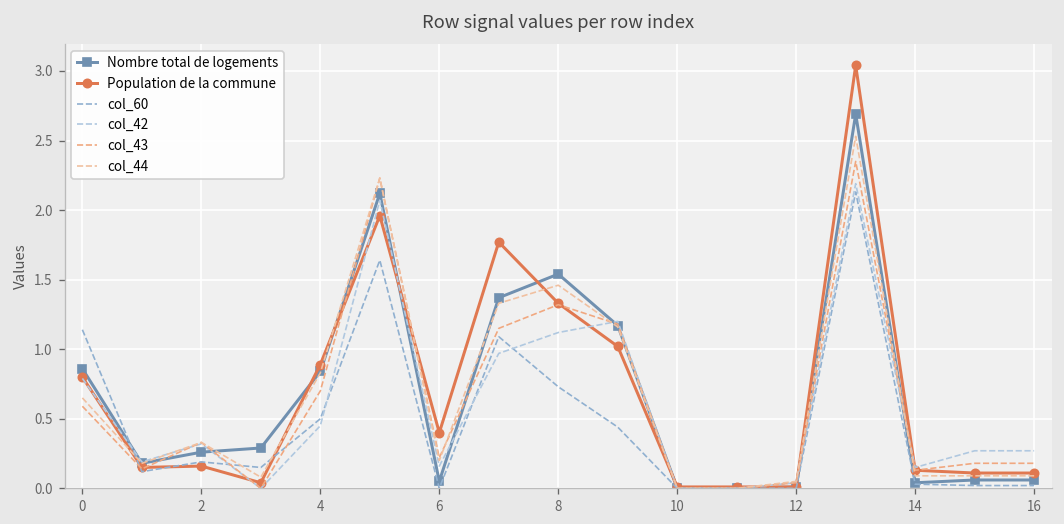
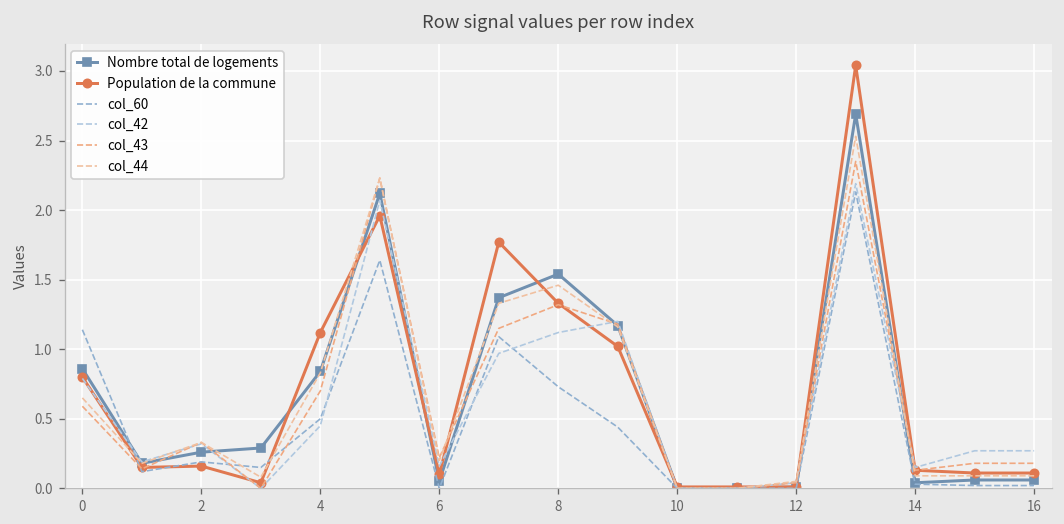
Population de la commune, 4: 0.89 -> 1.12
Population de la commune, 6: 0.4 -> 0.1
